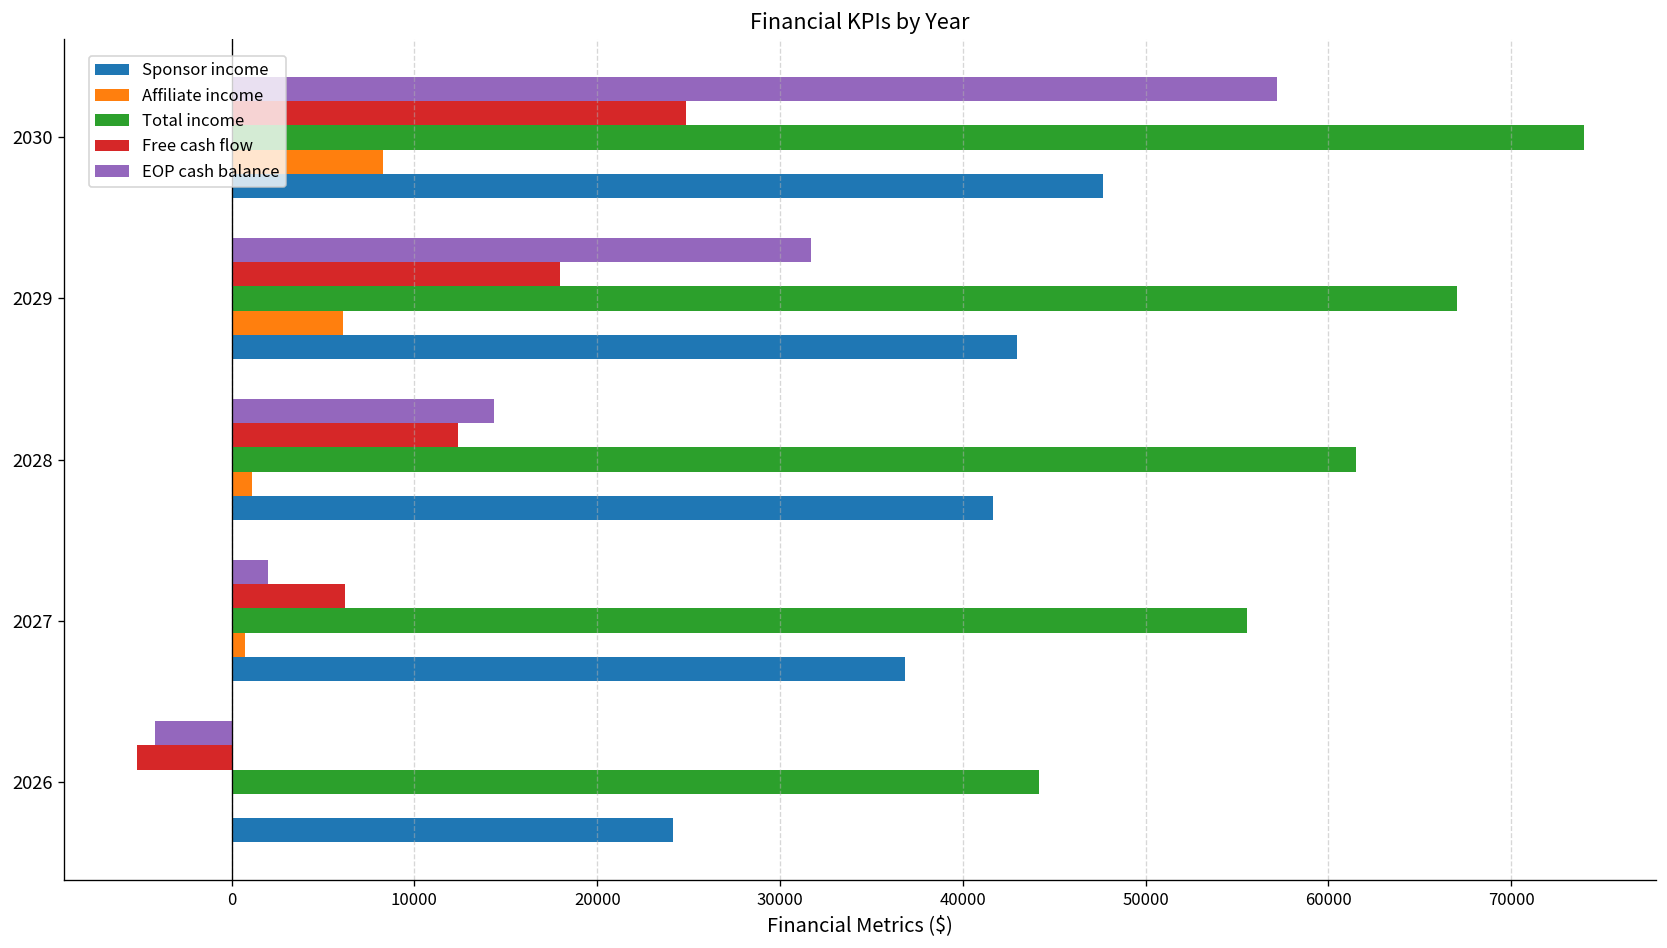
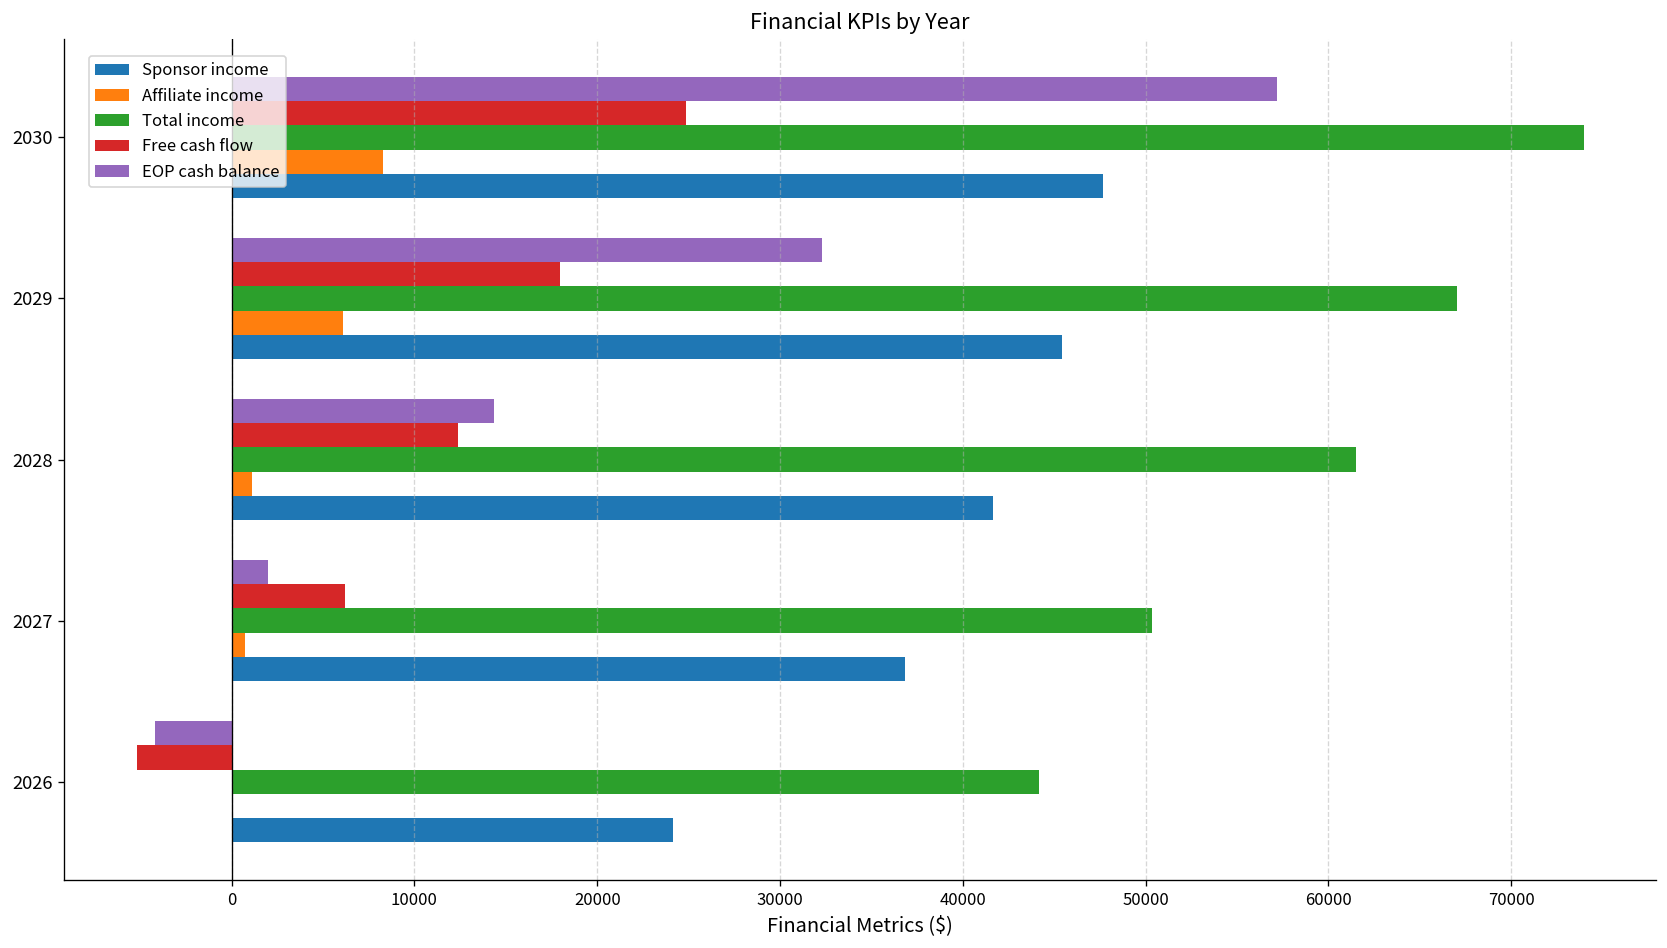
EOP cash balance, 2029: 31700 -> 32300
Sponsor income, 2029: 43000 -> 45400
Total income, 2027: 55500 -> 50400
